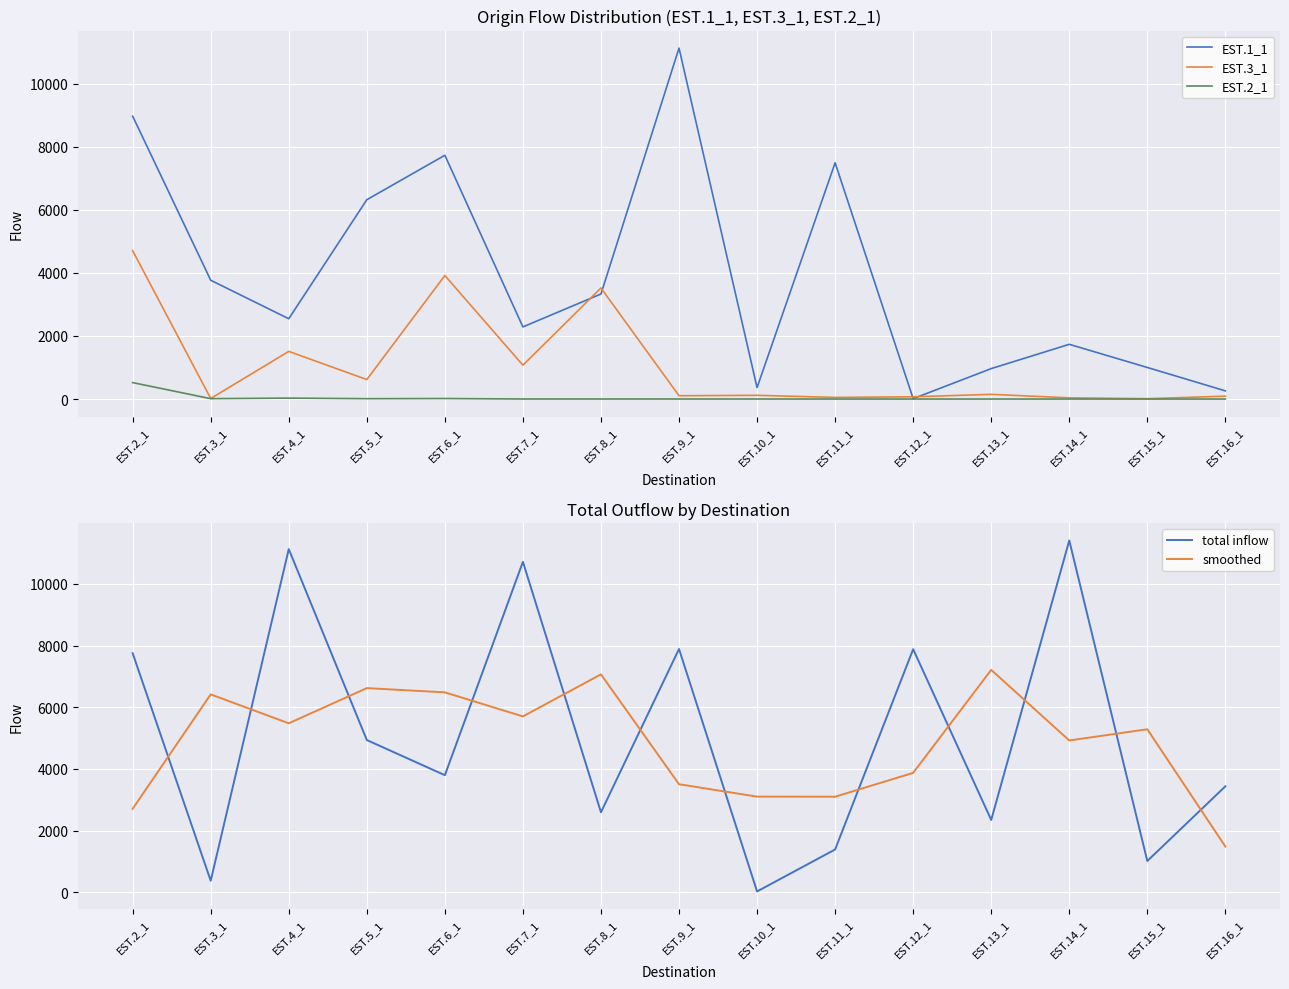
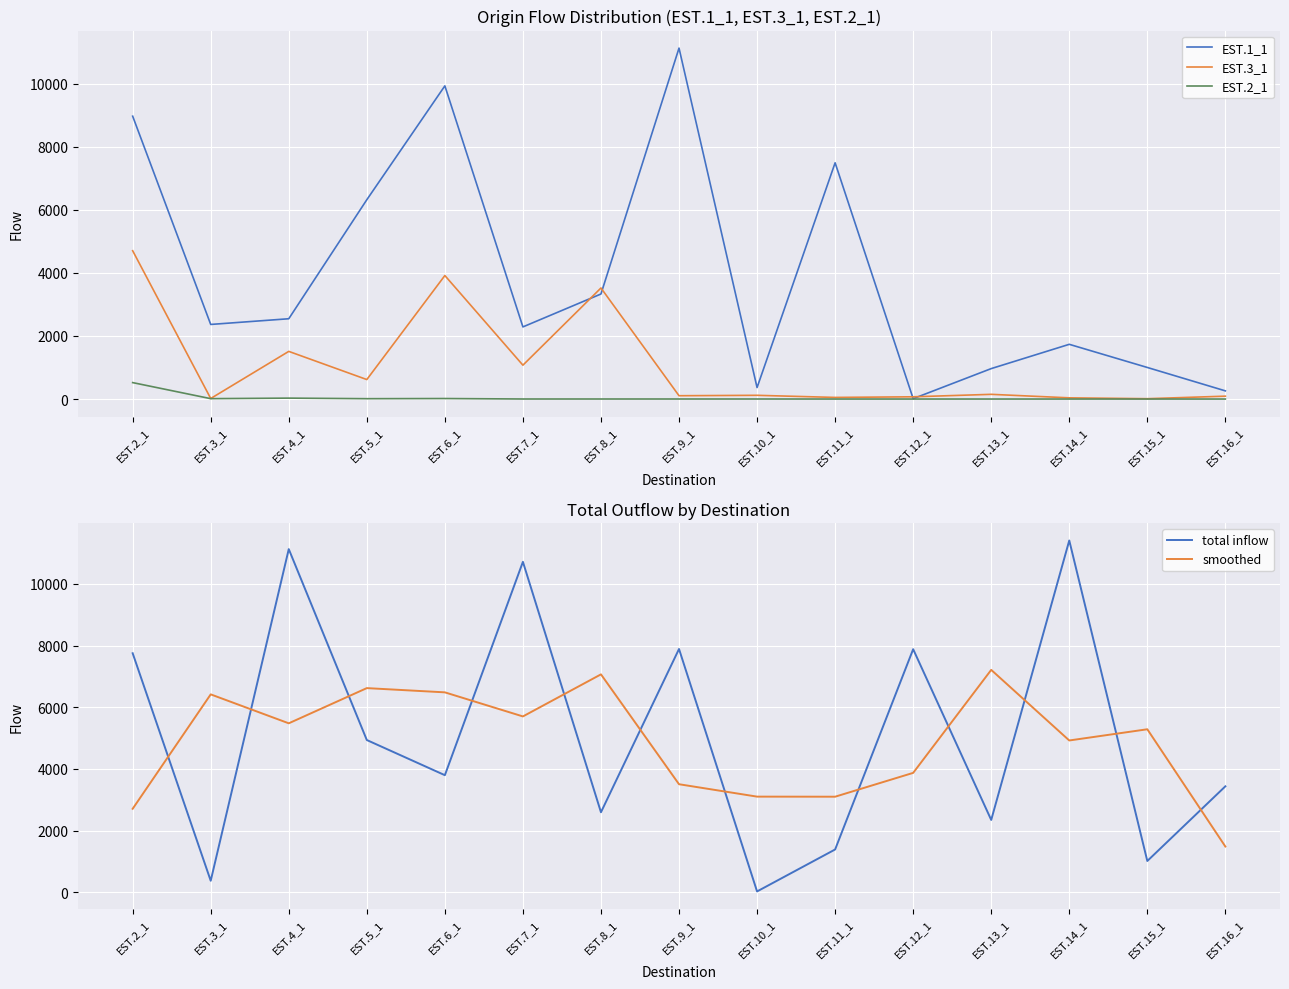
Origin Flow Distribution (EST.1_1, EST.3_1, EST.2_1), EST.1_1, EST.3_1: 3800 -> 2400
Origin Flow Distribution (EST.1_1, EST.3_1, EST.2_1), EST.1_1, EST.6_1: 7700 -> 9900
